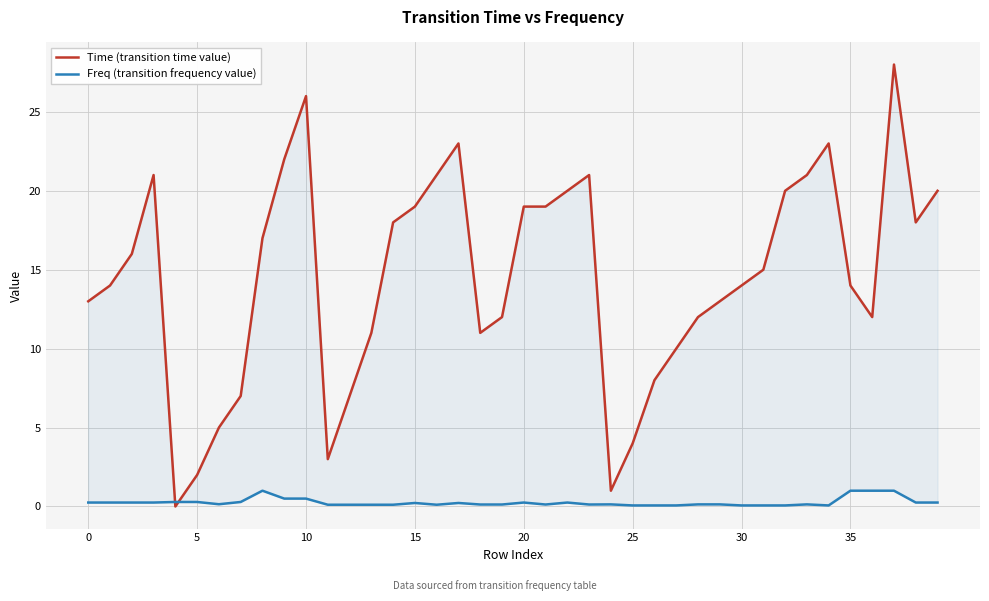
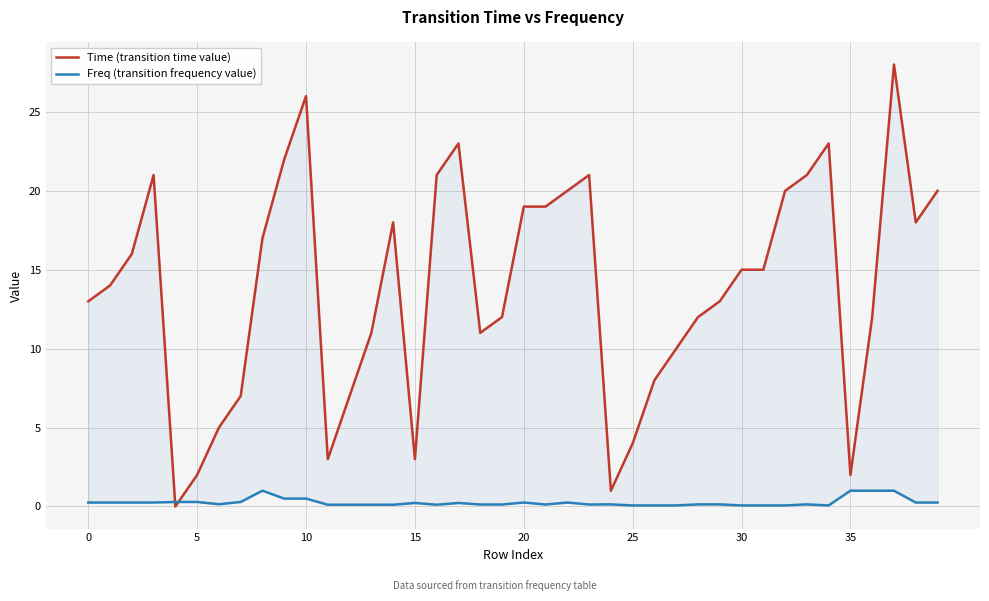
Time (transition time value), 15: 19 -> 3
Time (transition time value), 30: 14 -> 15
Time (transition time value), 35: 14 -> 2
